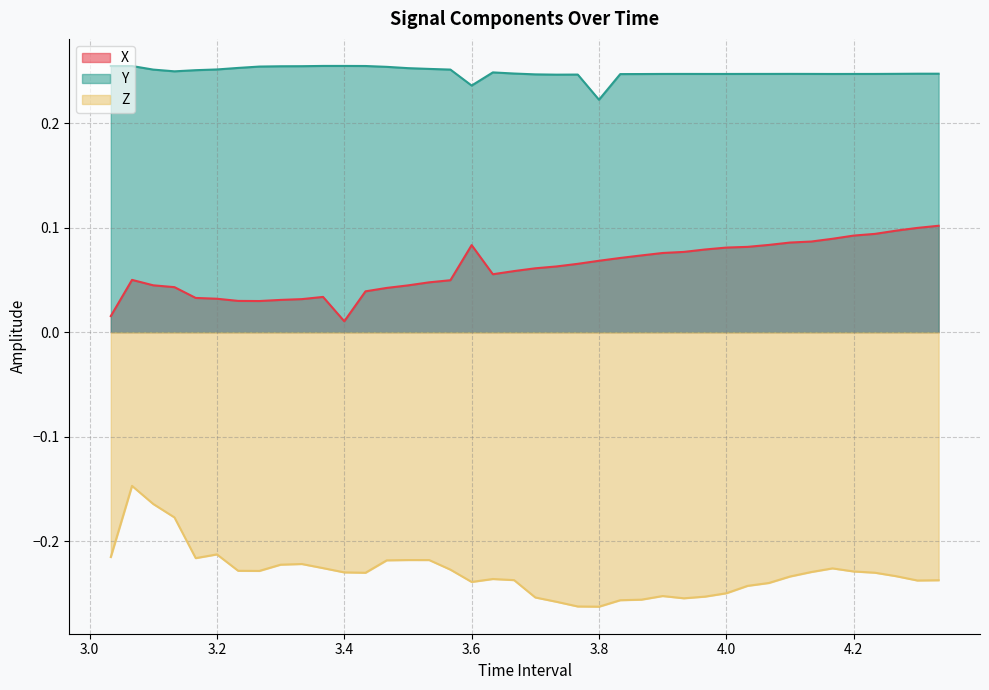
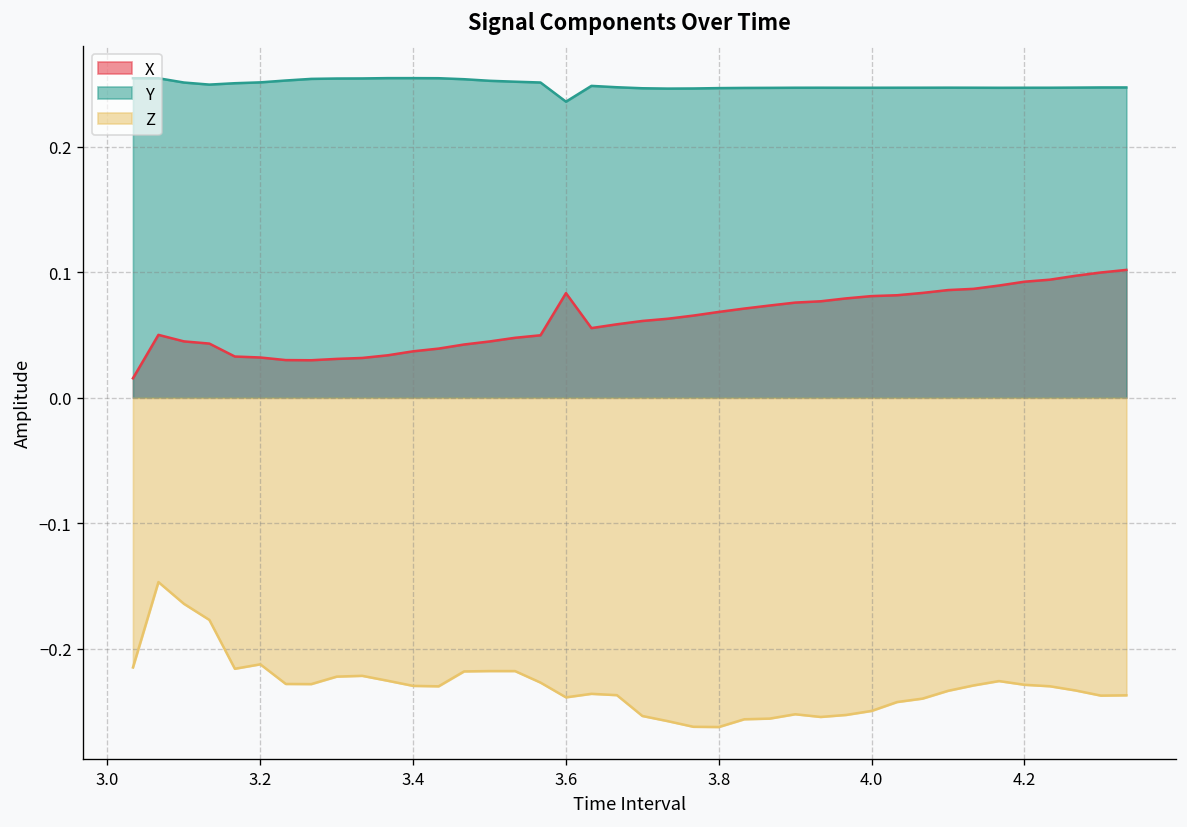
X, 3.4: 0.011 -> 0.037
Y, 3.8: 0.222 -> 0.247
